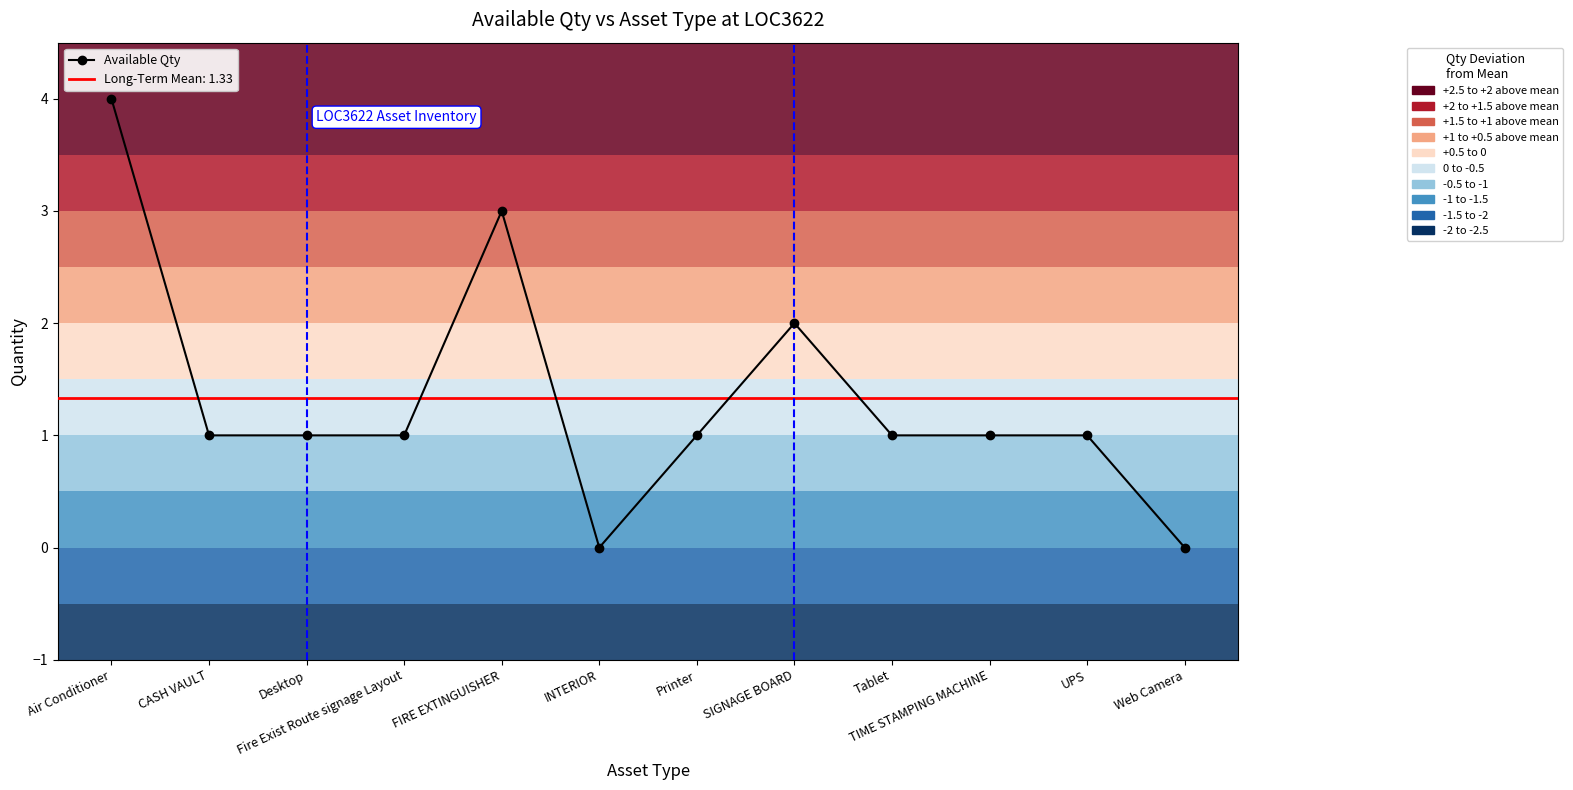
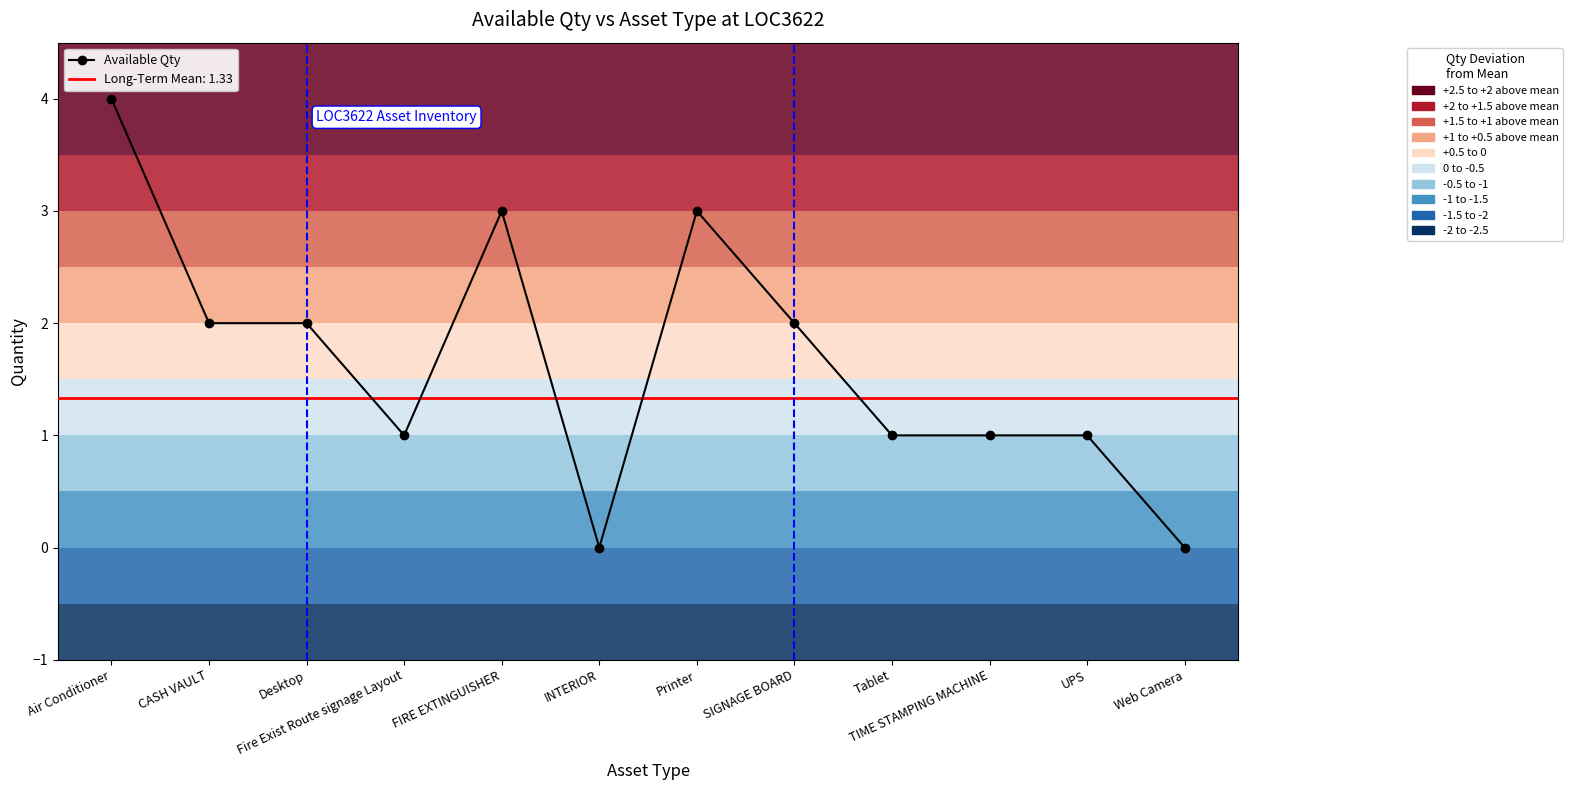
CASH VAULT: 1 -> 2
Desktop: 1 -> 2
Printer: 1 -> 3
